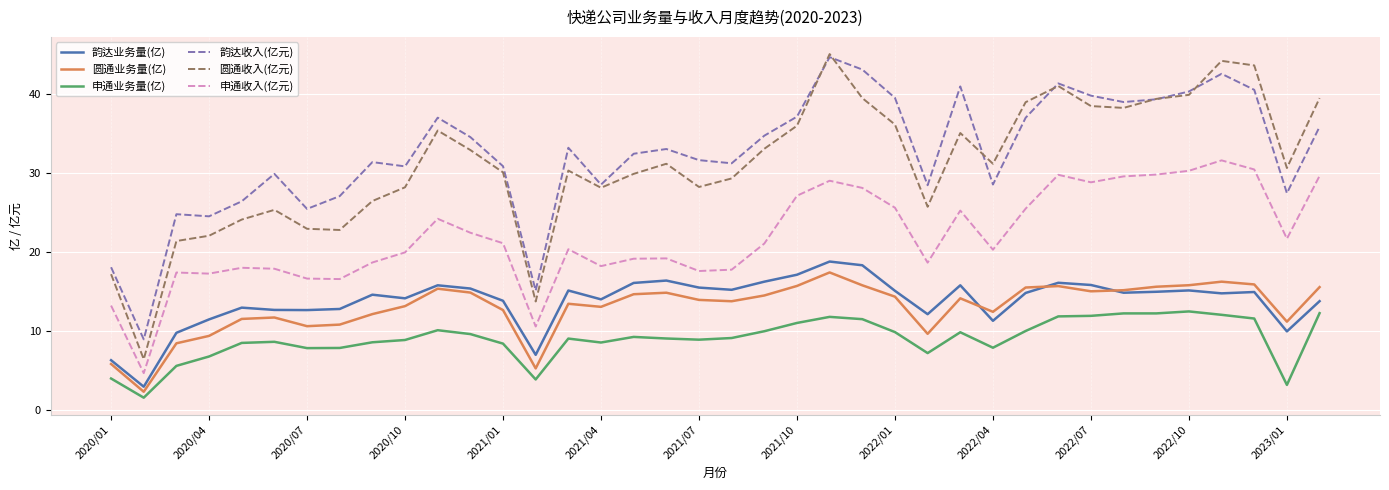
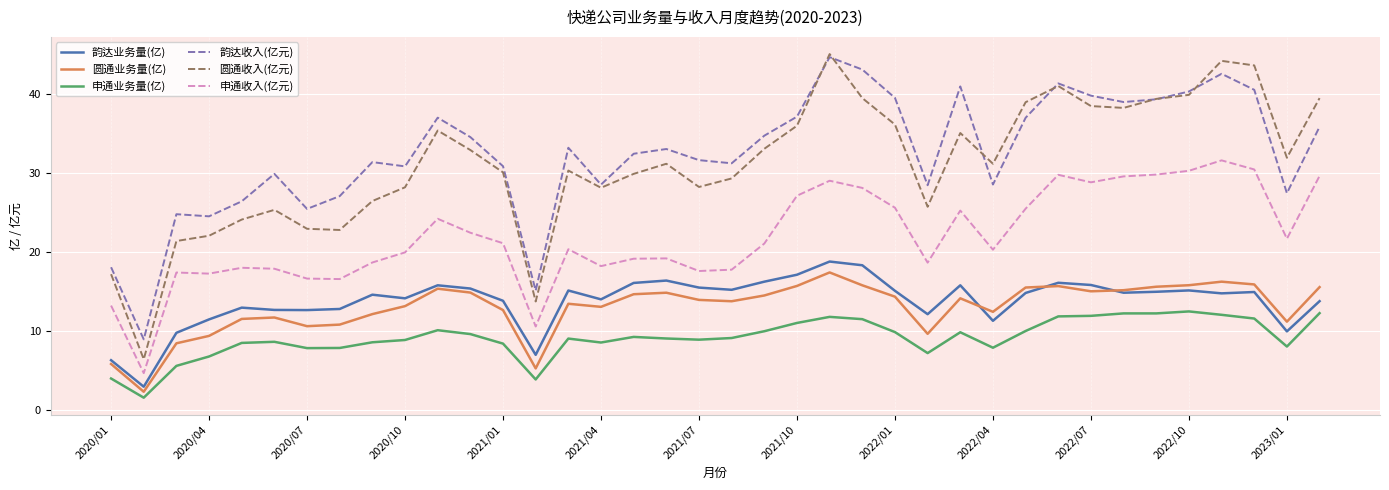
申通业务量(亿), 2023/01: 3 -> 8
圆通收入(亿元), 2023/01: 31 -> 32
